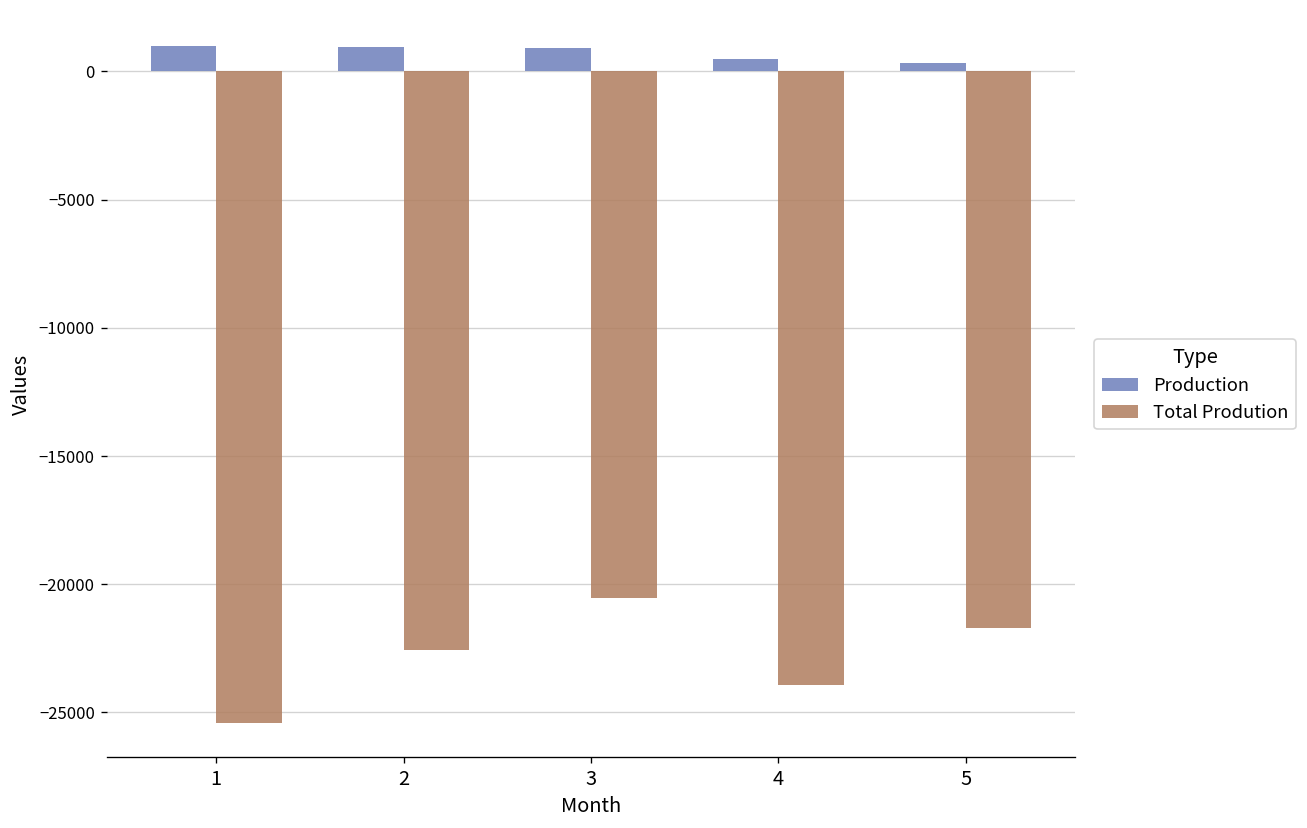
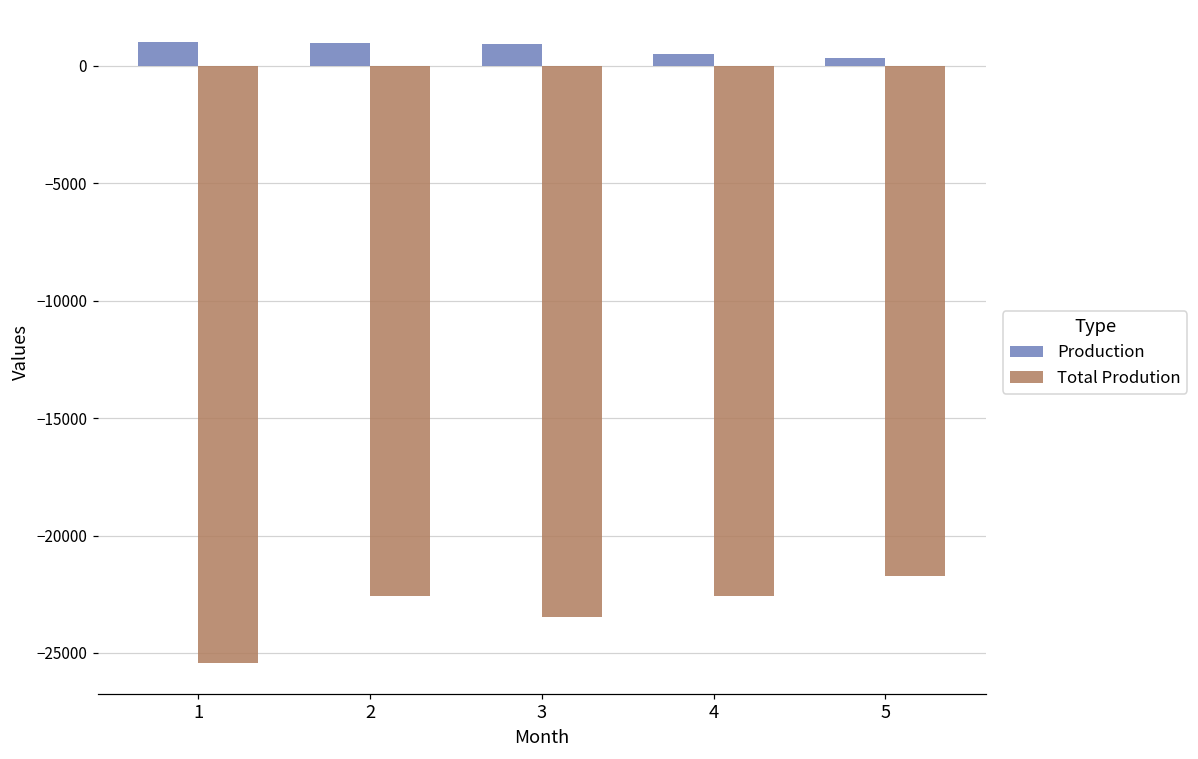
Total Prodution, 3: -20600 -> -23500
Total Prodution, 4: -23900 -> -22600
